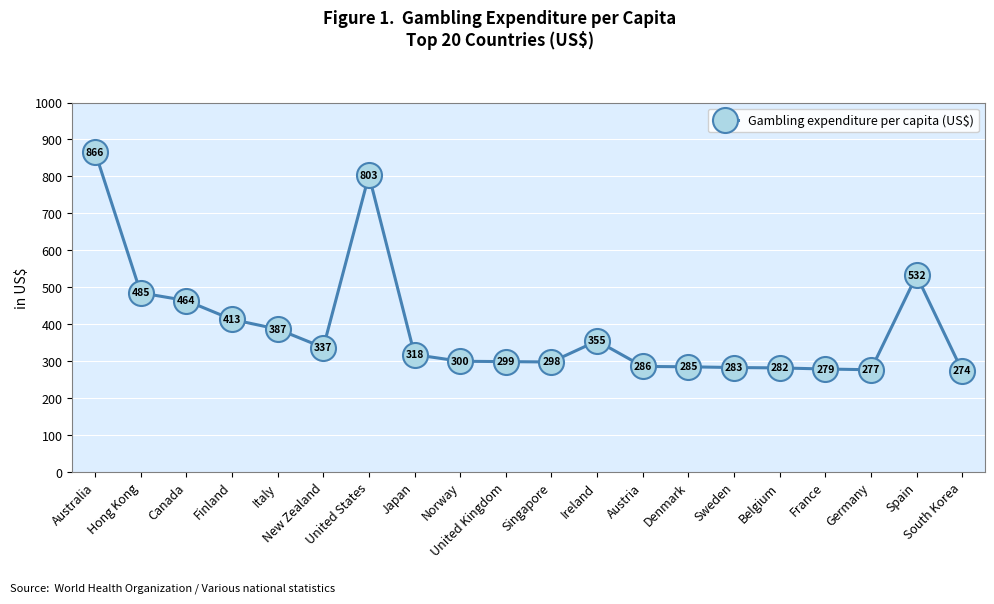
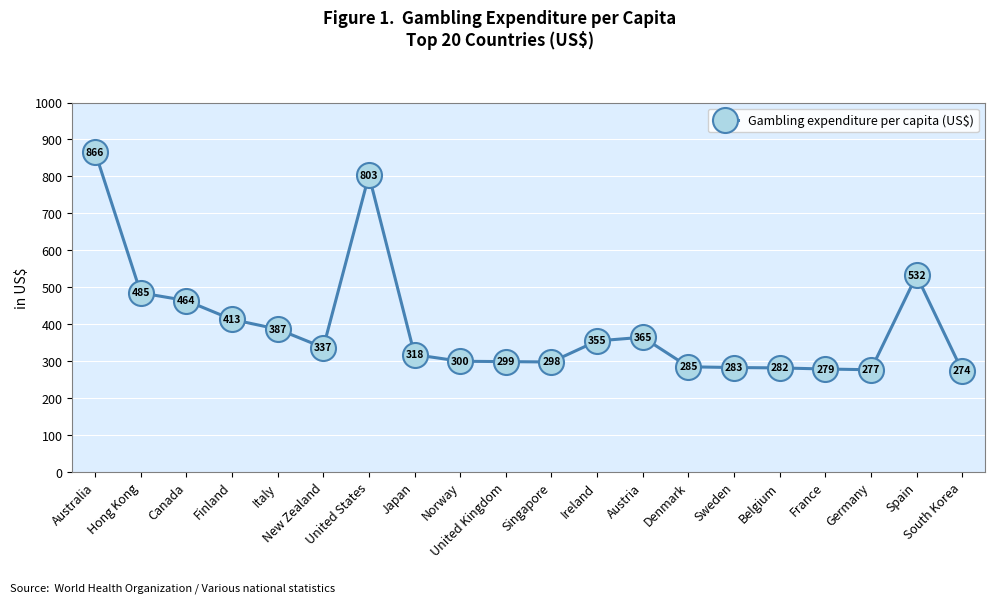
Austria: 286 -> 365
